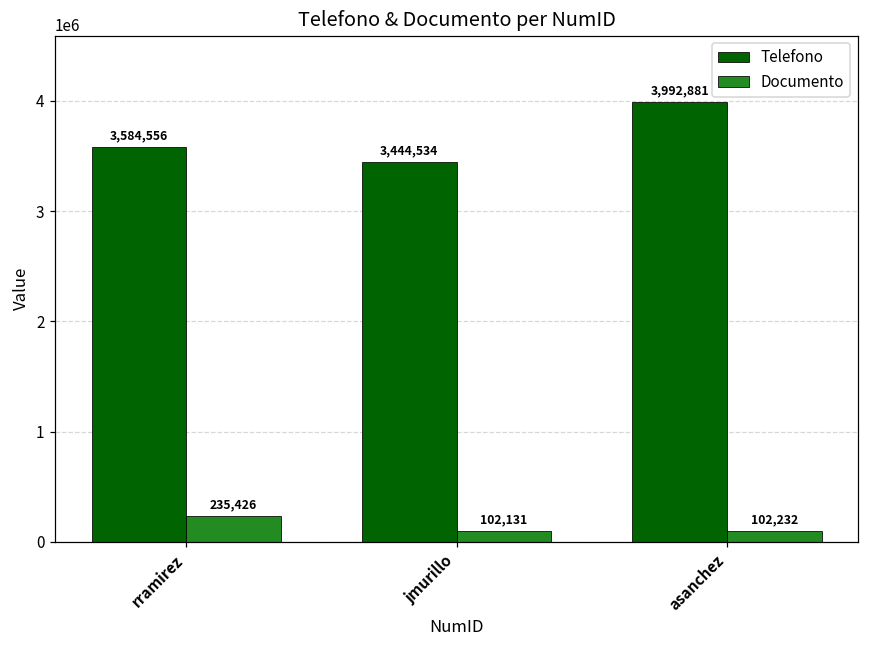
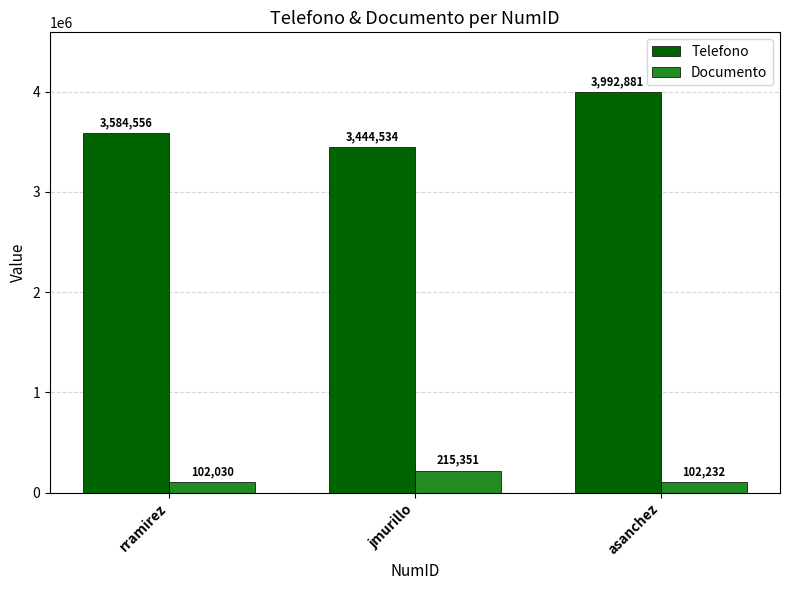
Documento, rramirez: 235,426 -> 102,030
Documento, jmurillo: 102,131 -> 215,351
